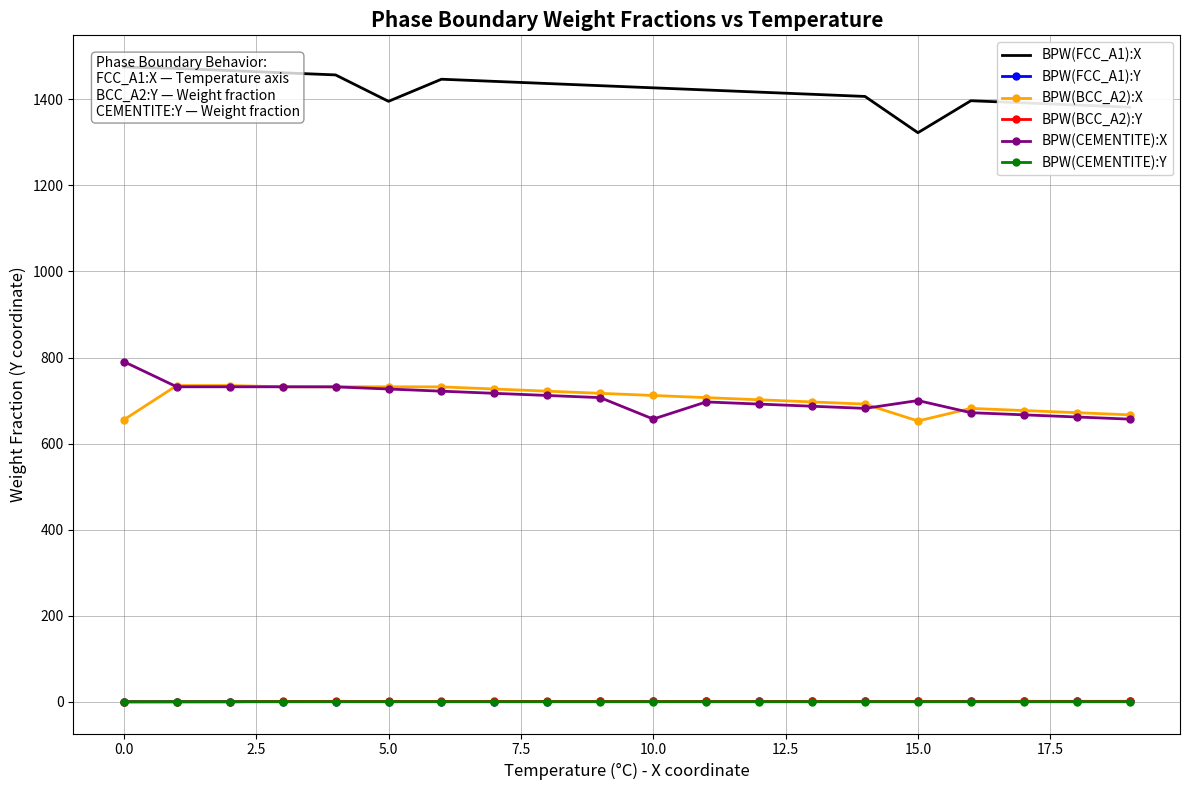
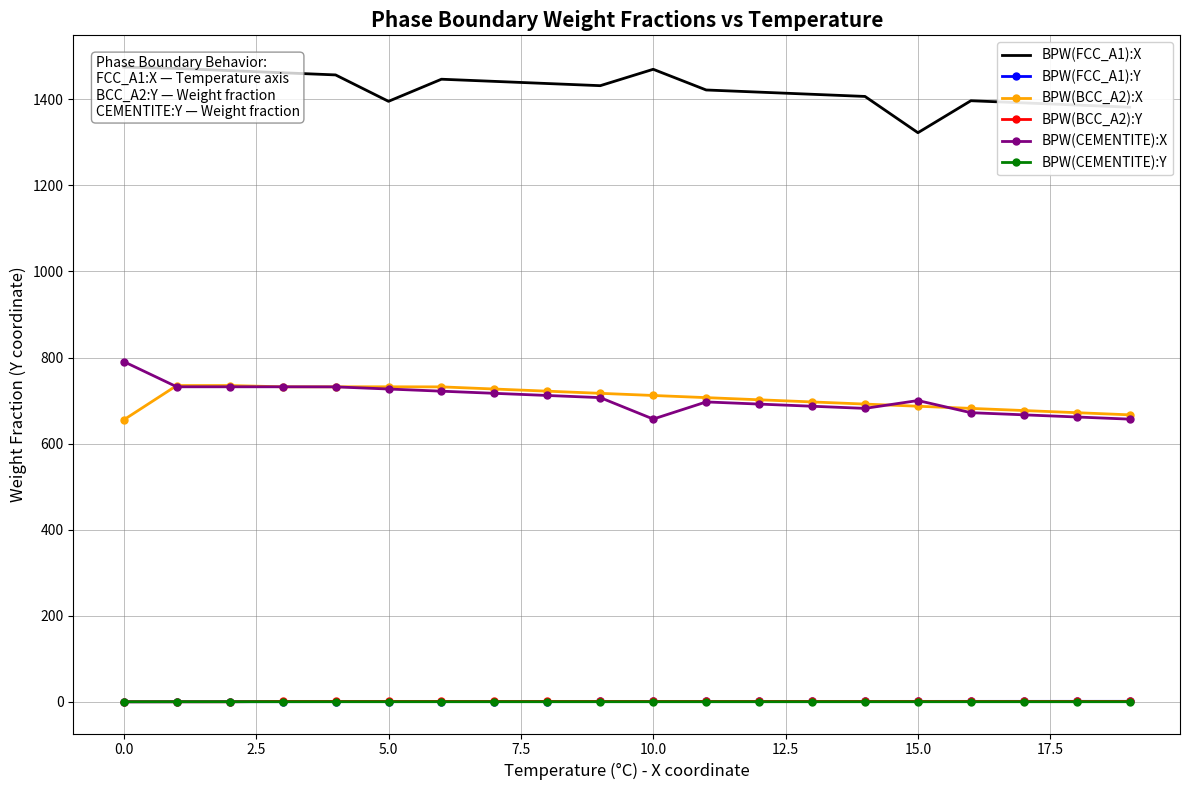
BPW(FCC_A1):X, 10.0: 1430 -> 1470
BPW(BCC_A2):X, 15.0: 650 -> 690
